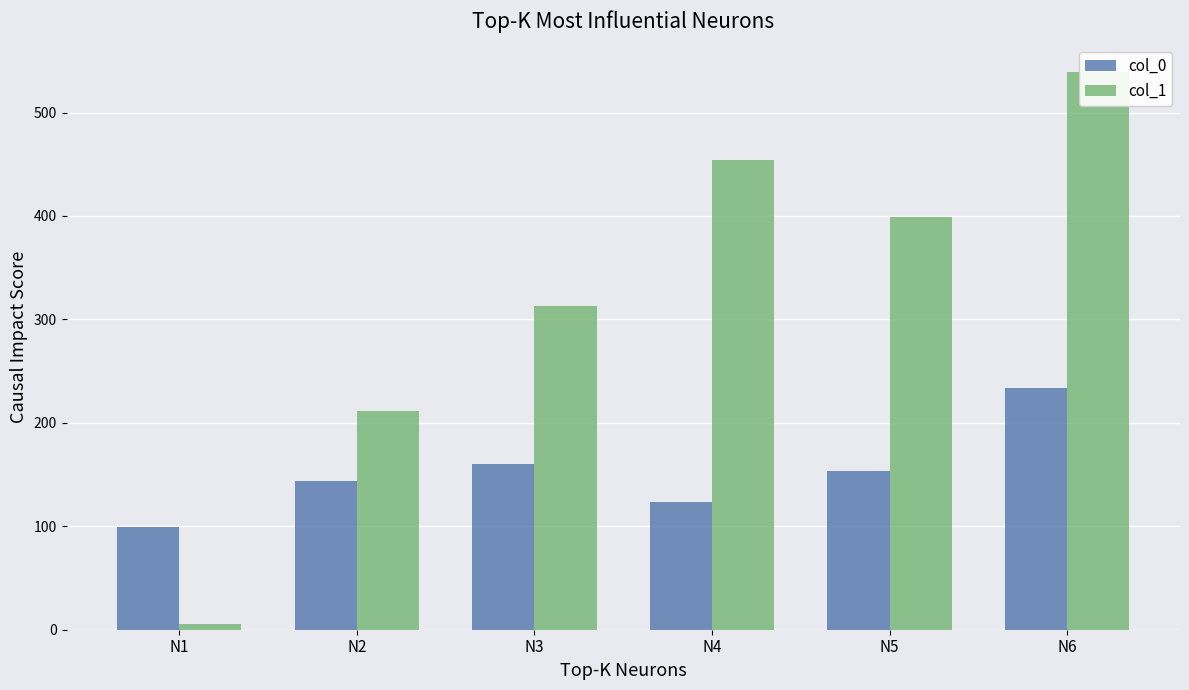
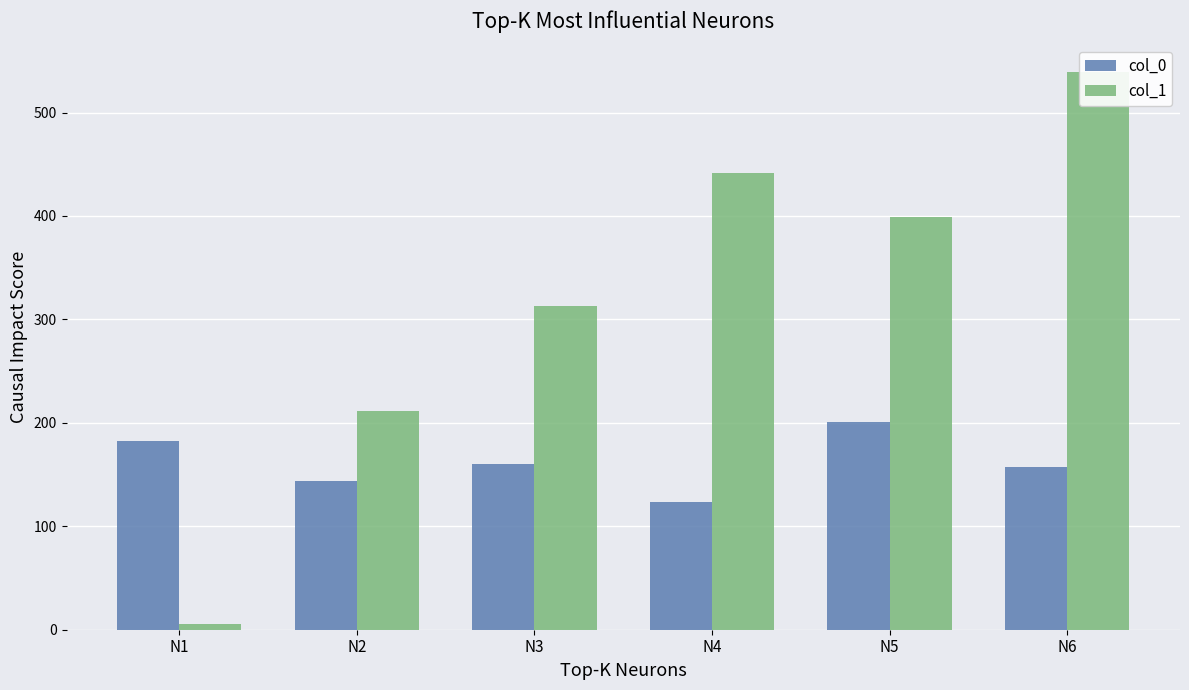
col_0, N1: 99 -> 182
col_1, N4: 454 -> 442
col_0, N5: 153 -> 201
col_0, N6: 234 -> 157
